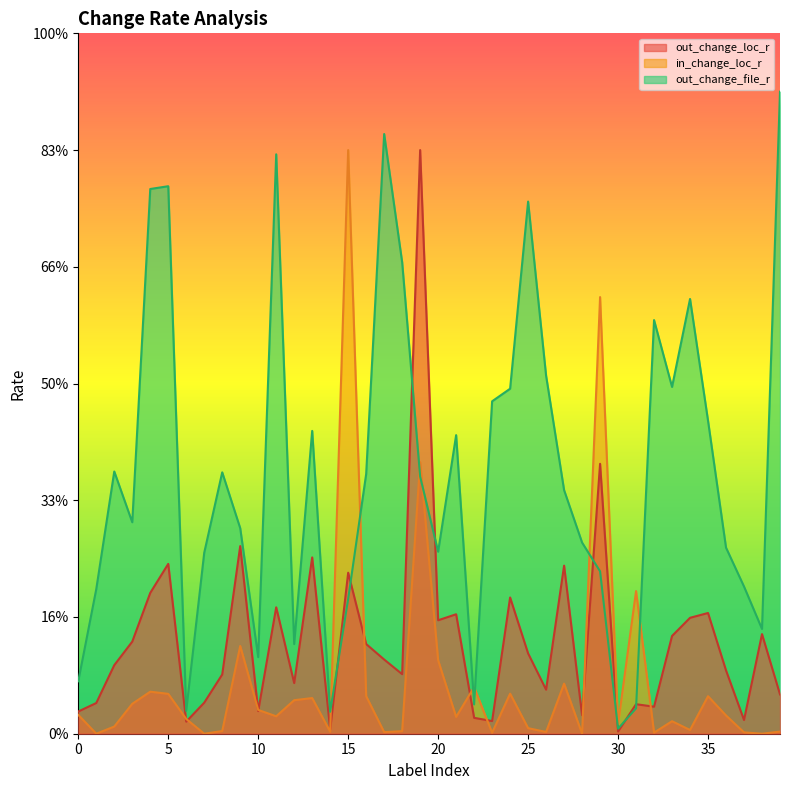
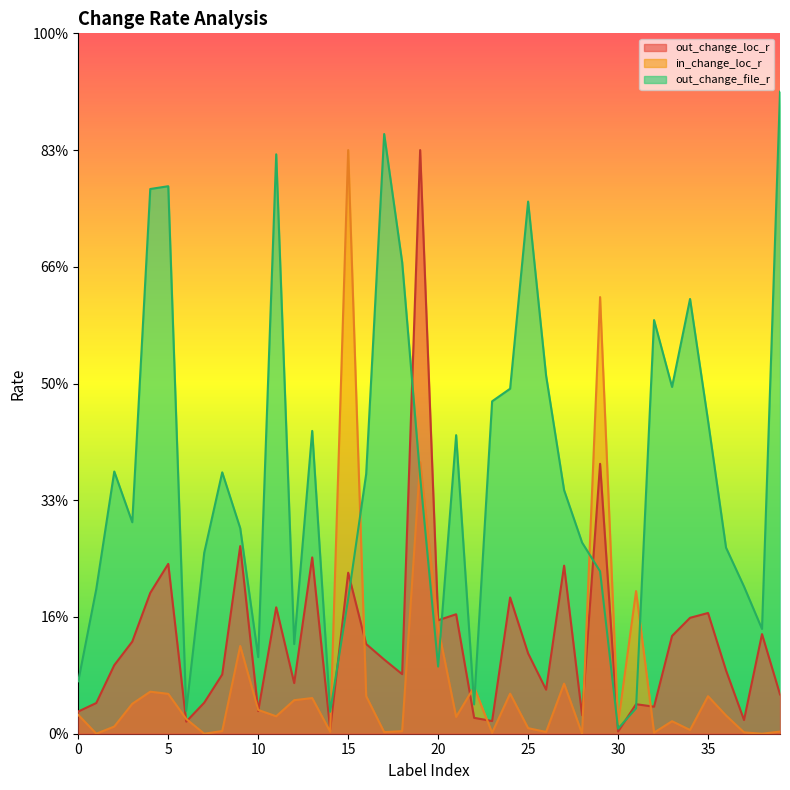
in_change_loc_r, 20: 10% -> 15%
out_change_file_r, 20: 26% -> 10%
